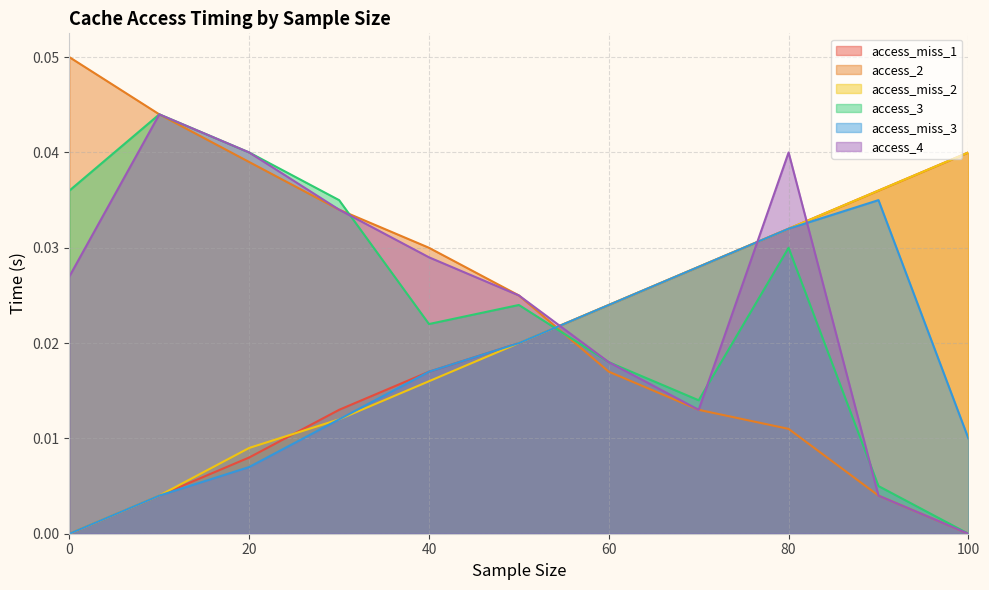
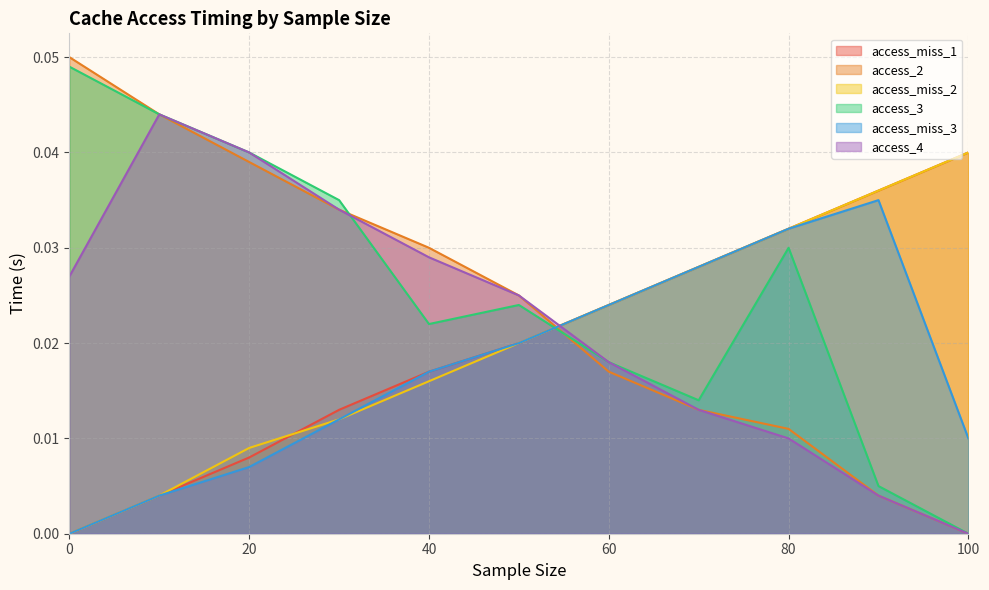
access_3, 0: 0.036 -> 0.049
access_4, 80: 0.04 -> 0.01
